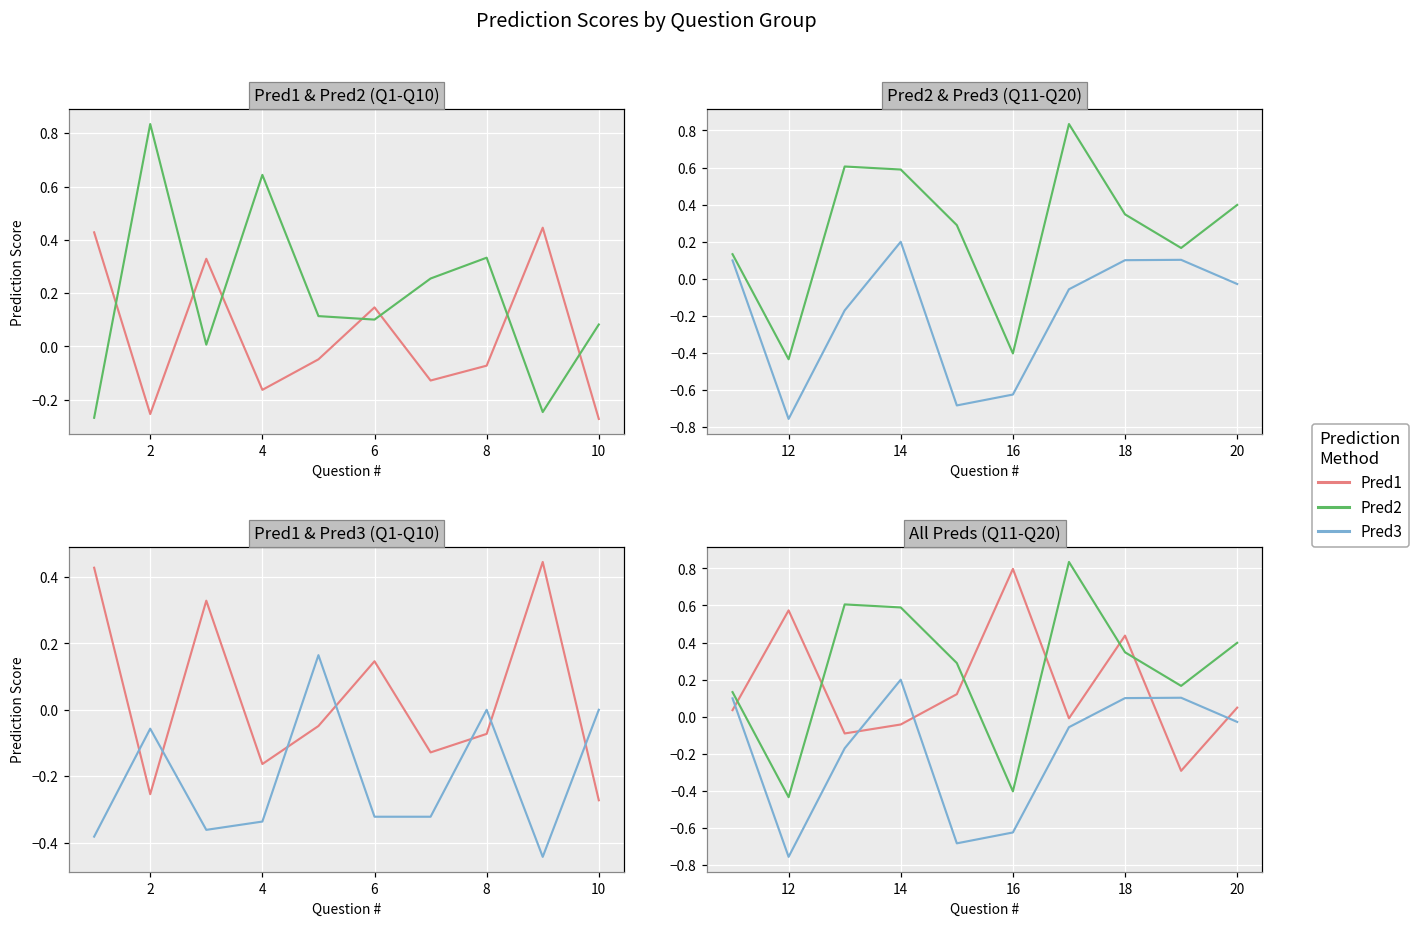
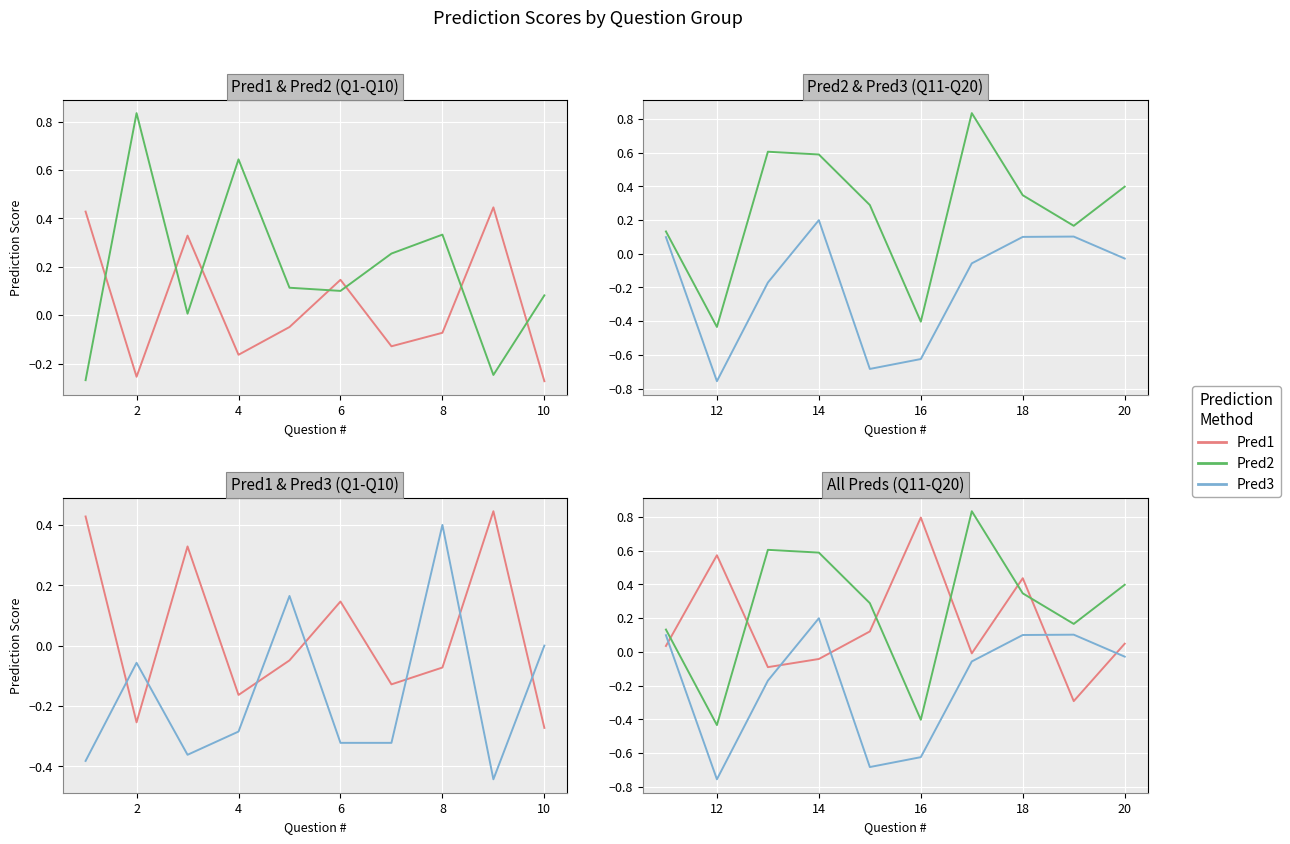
Pred1 & Pred3 (Q1-Q10), Pred3, 4: -0.34 -> -0.28
Pred1 & Pred3 (Q1-Q10), Pred3, 8: 0.0 -> 0.4
